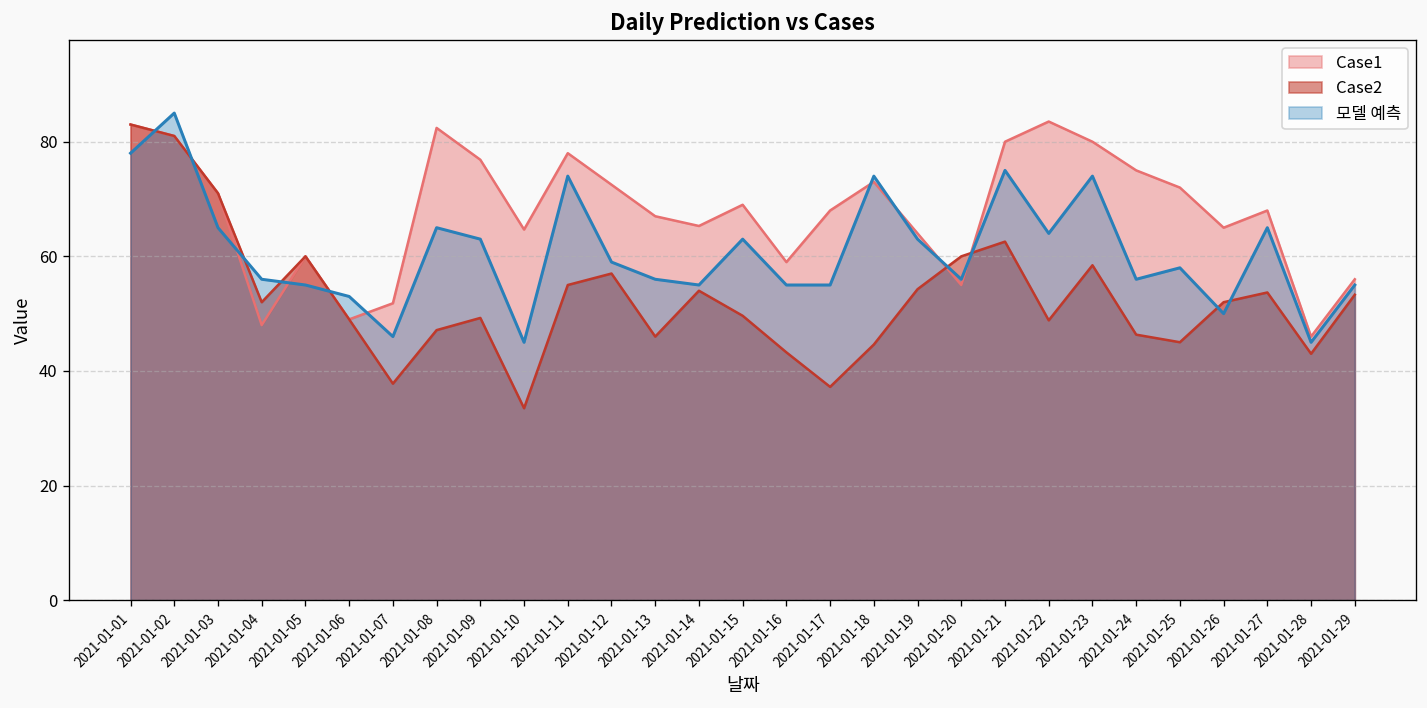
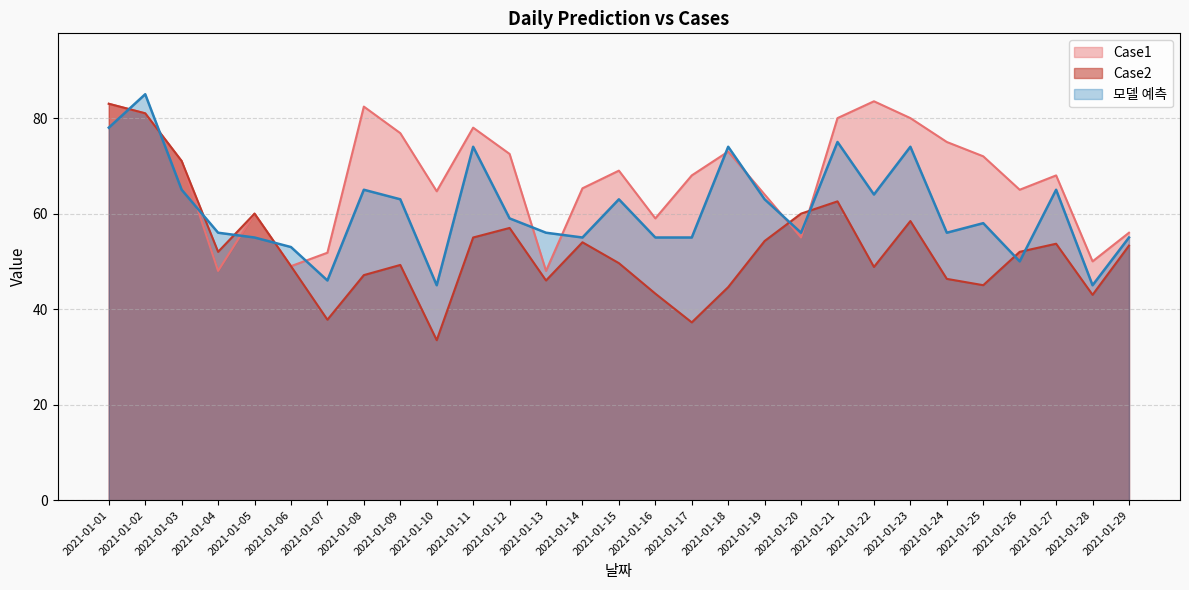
Case1, 2021-01-13: 67 -> 48
Case1, 2021-01-28: 46 -> 50
